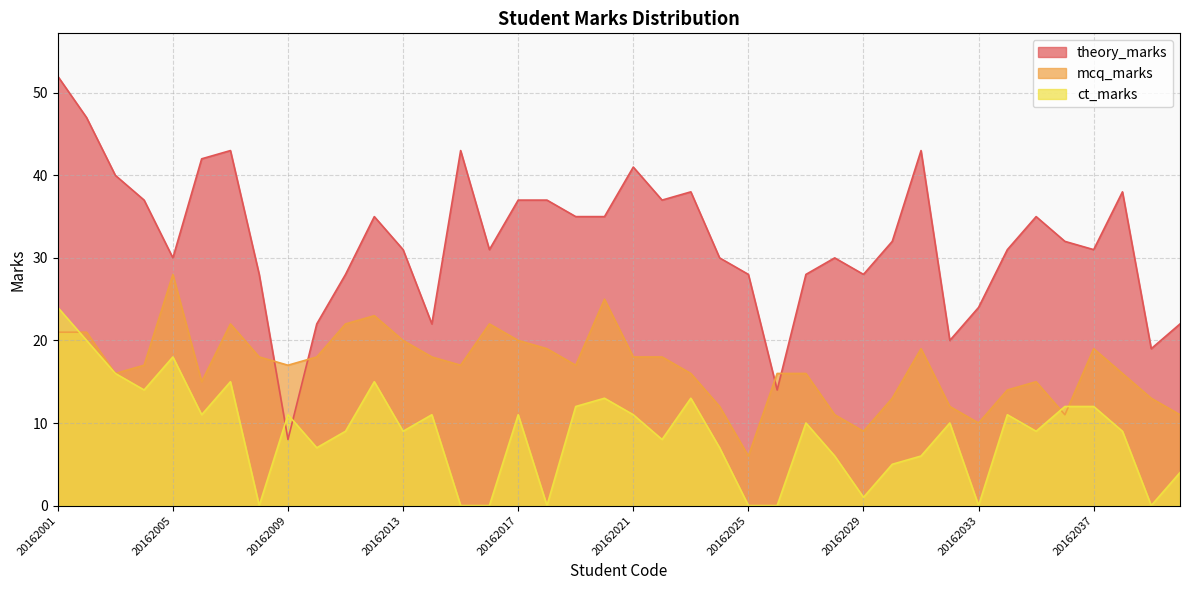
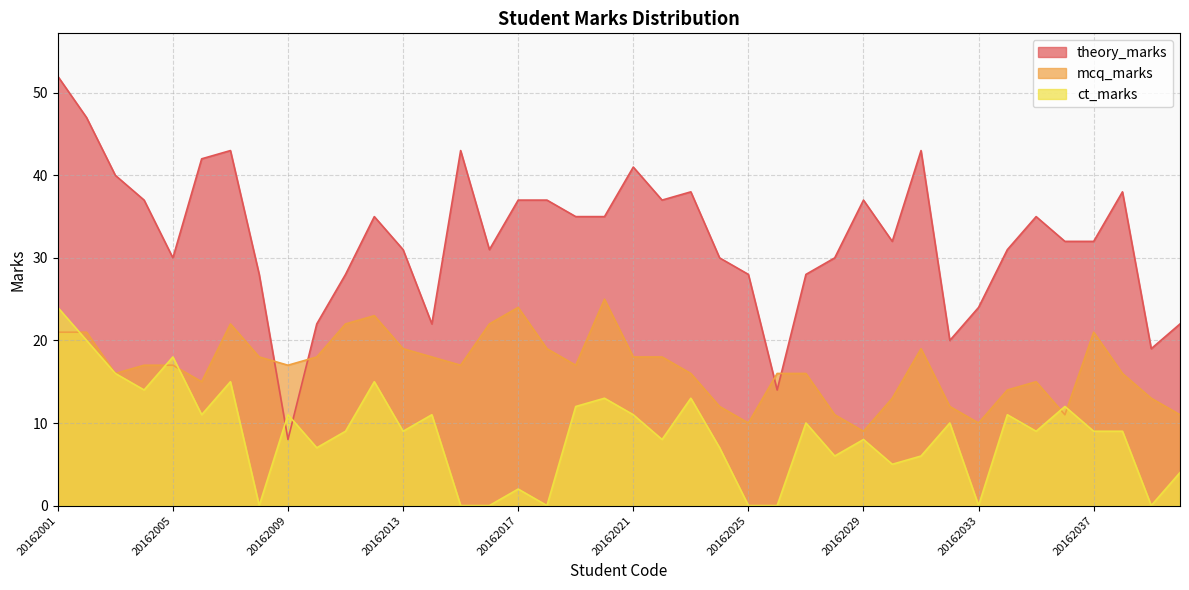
mcq_marks, 20162005: 28 -> 17
mcq_marks, 20162013: 20 -> 19
mcq_marks, 20162017: 20 -> 24
ct_marks, 20162017: 11 -> 2
mcq_marks, 20162025: 6 -> 10
theory_marks, 20162029: 28 -> 37
ct_marks, 20162029: 1 -> 8
theory_marks, 20162037: 31 -> 32
mcq_marks, 20162037: 19 -> 21
ct_marks, 20162037: 12 -> 9
